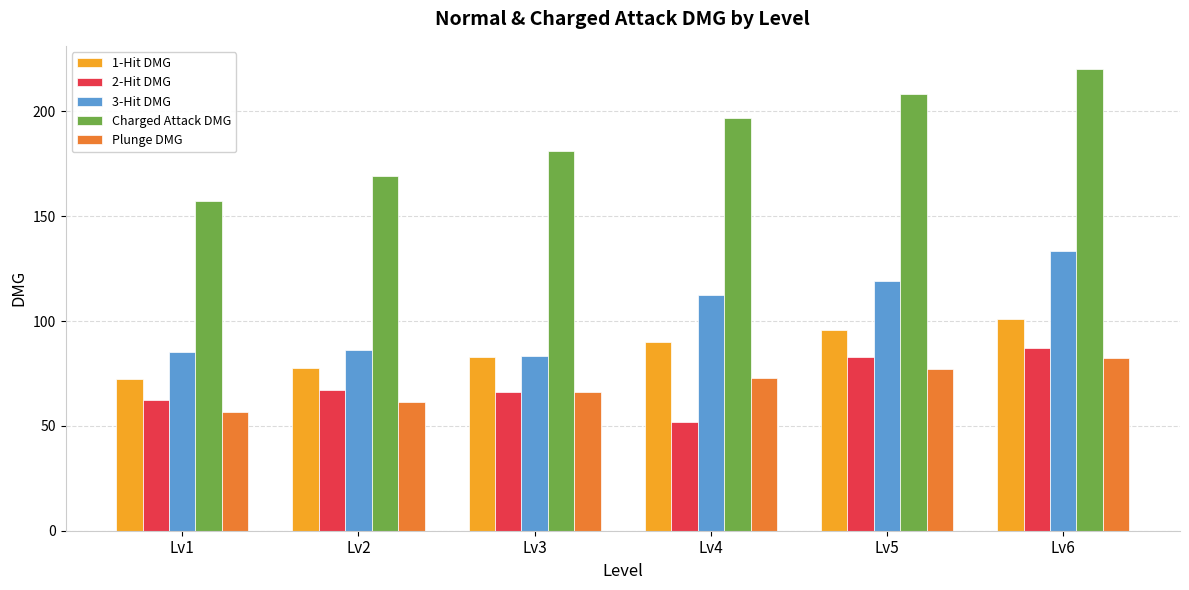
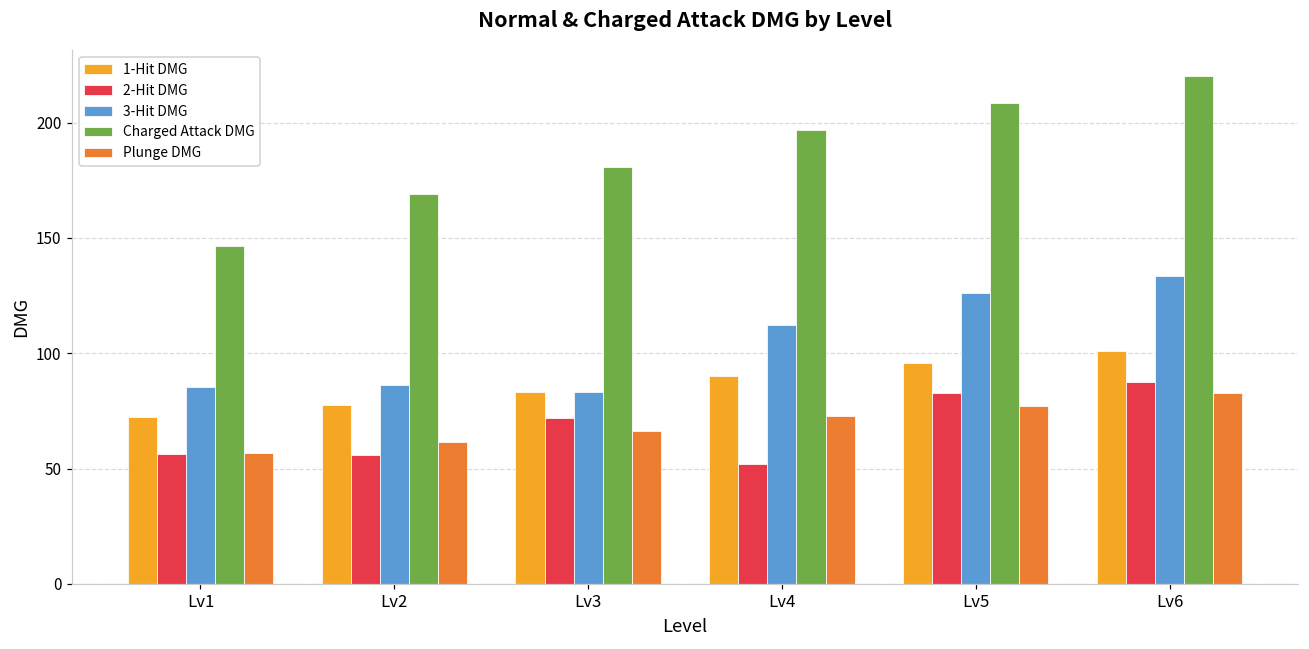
2-Hit DMG, Lv1: 62 -> 56
Charged Attack DMG, Lv1: 157 -> 147
2-Hit DMG, Lv2: 67 -> 56
2-Hit DMG, Lv3: 66 -> 72
3-Hit DMG, Lv5: 119 -> 126
